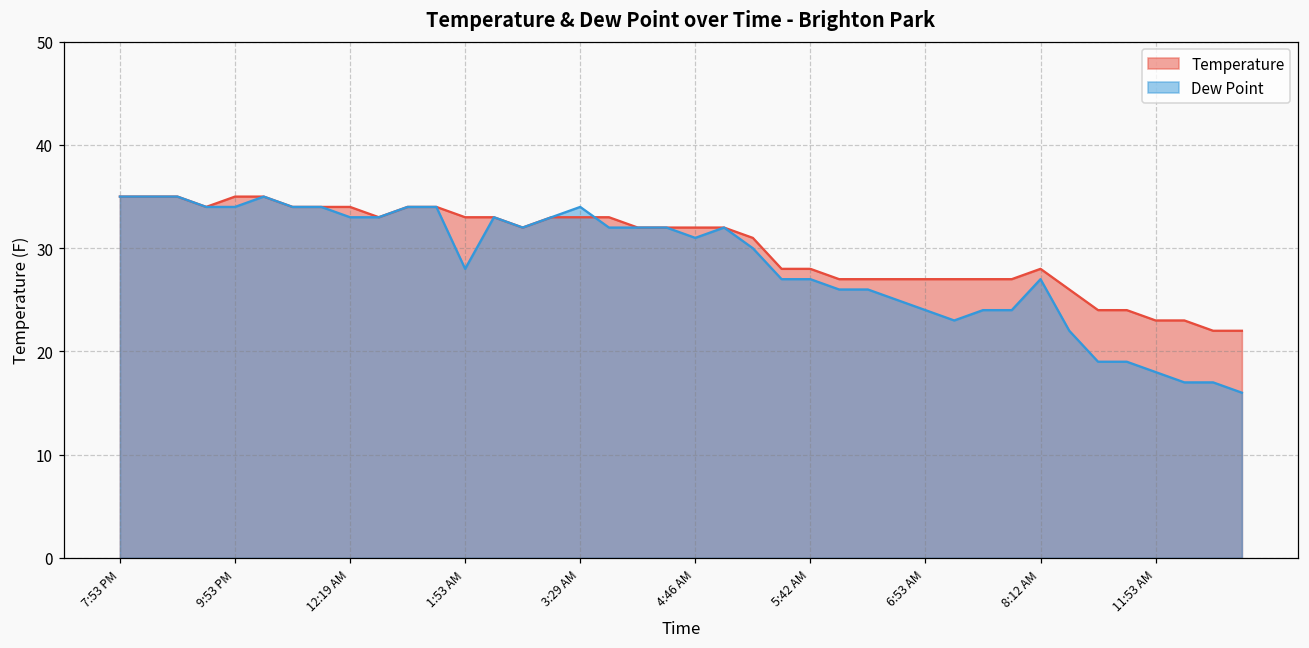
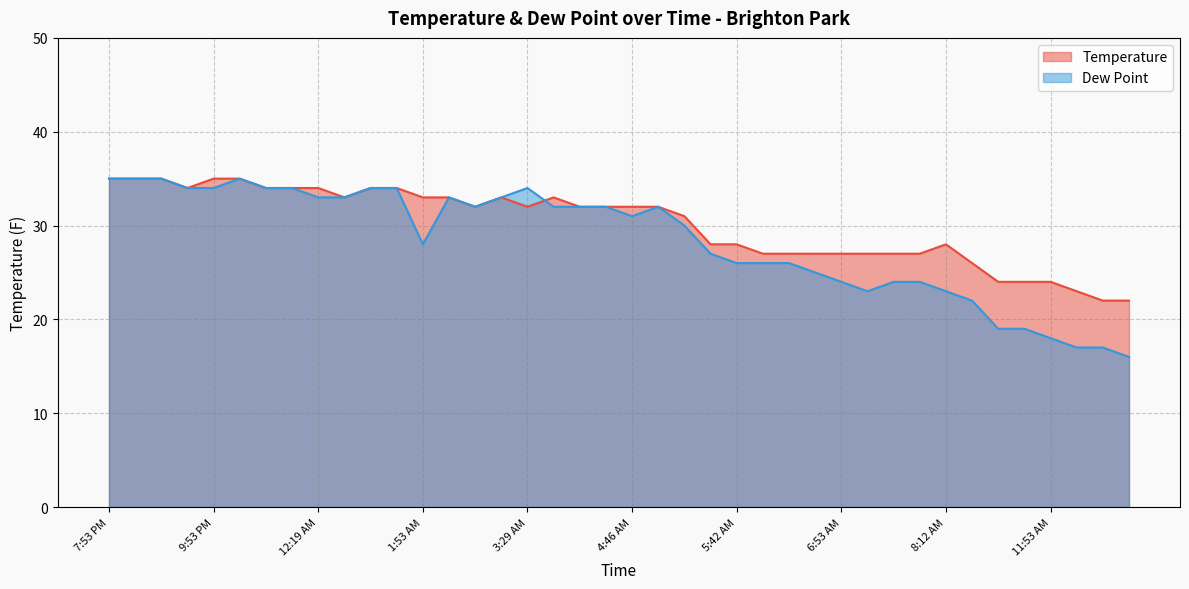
Temperature, 3:29 AM: 33 -> 32
Dew Point, 5:42 AM: 27 -> 26
Dew Point, 8:12 AM: 27 -> 23
Temperature, 11:53 AM: 23 -> 24
